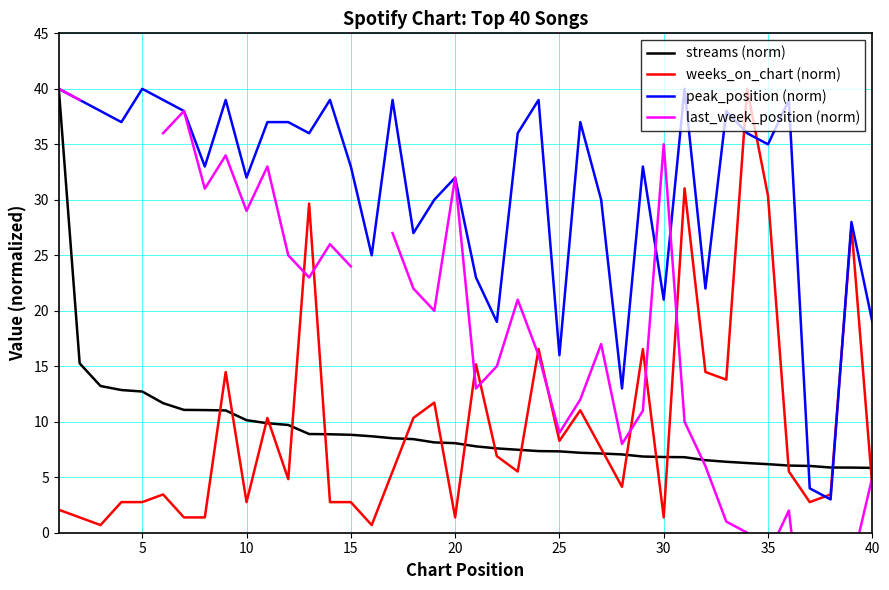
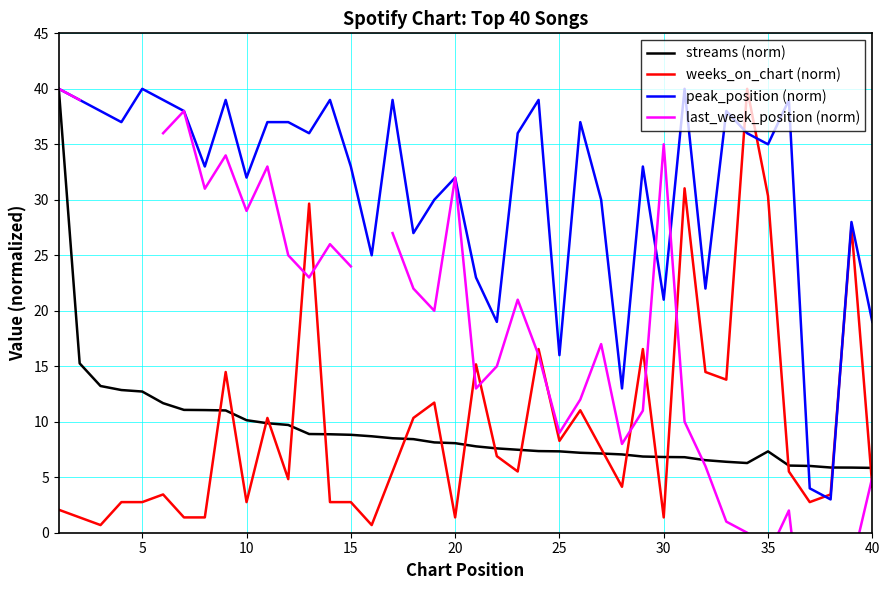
streams (norm), 35: 6.2 -> 7.3
